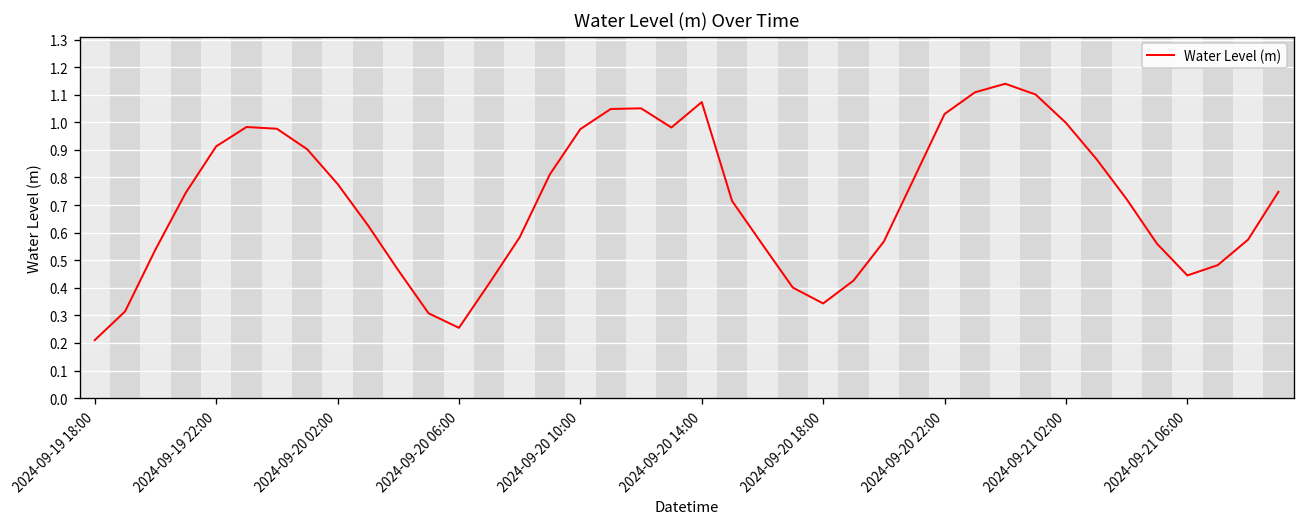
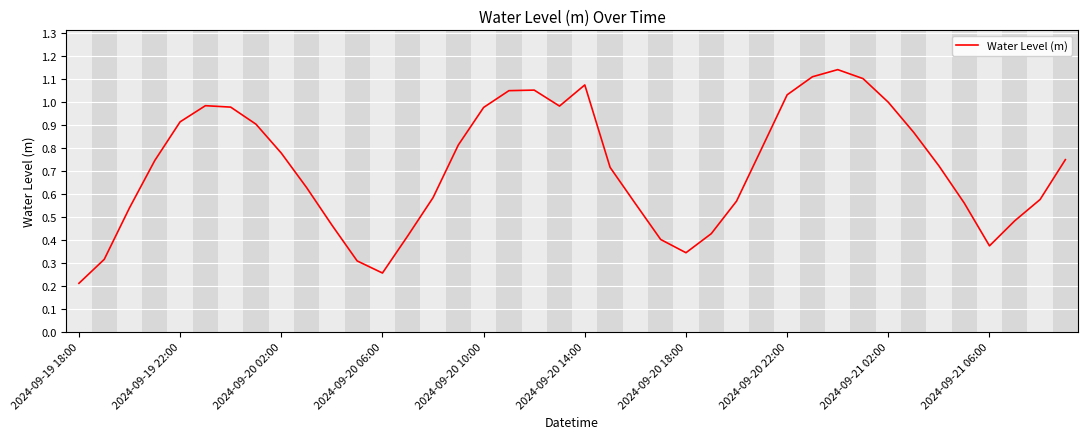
2024-09-21 06:00: 0.44 -> 0.37
